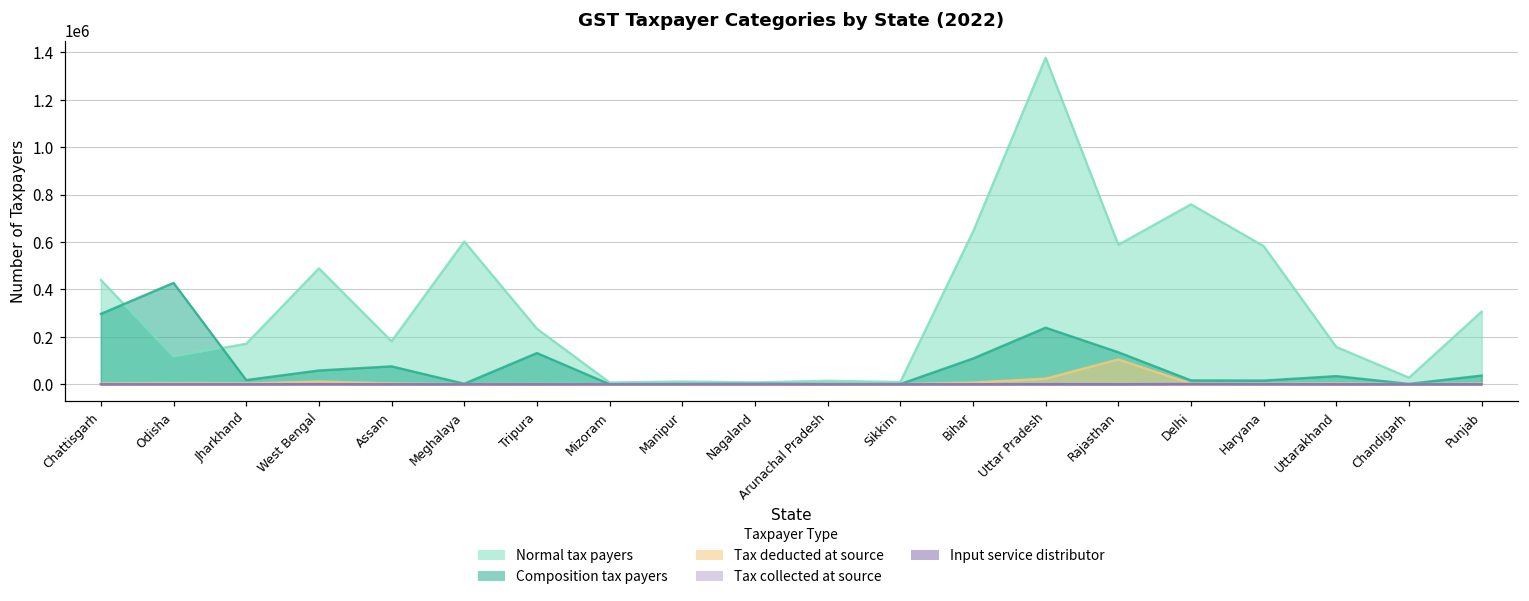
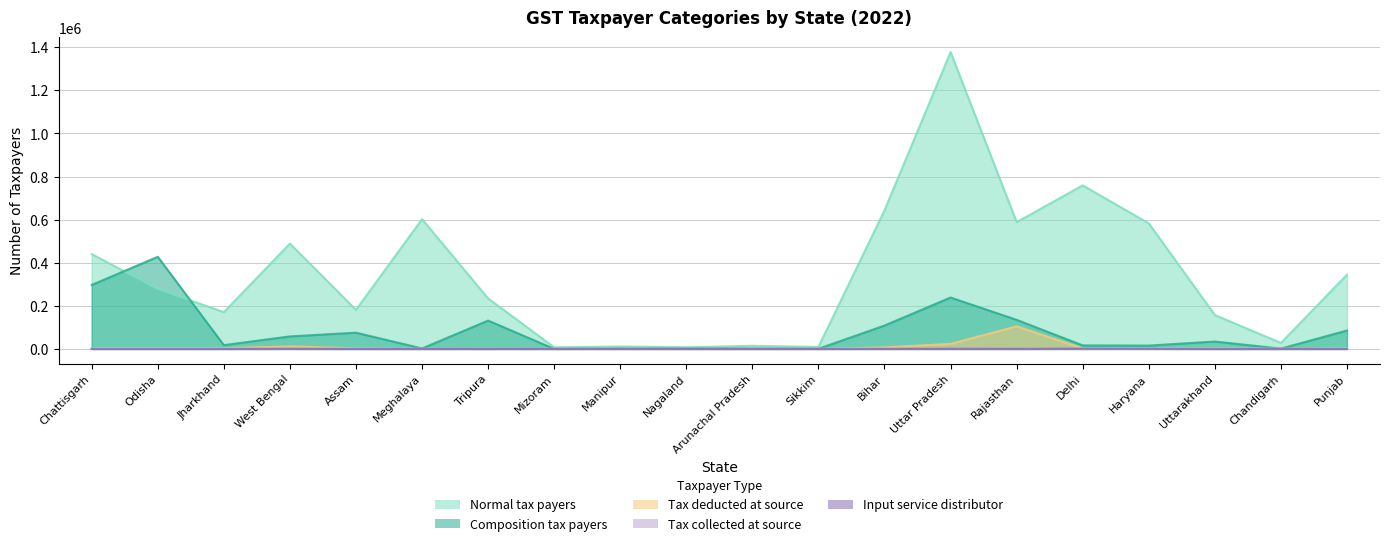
Normal tax payers, Odisha: 120000 -> 280000
Normal tax payers, Punjab: 310000 -> 340000
Composition tax payers, Punjab: 40000 -> 90000
